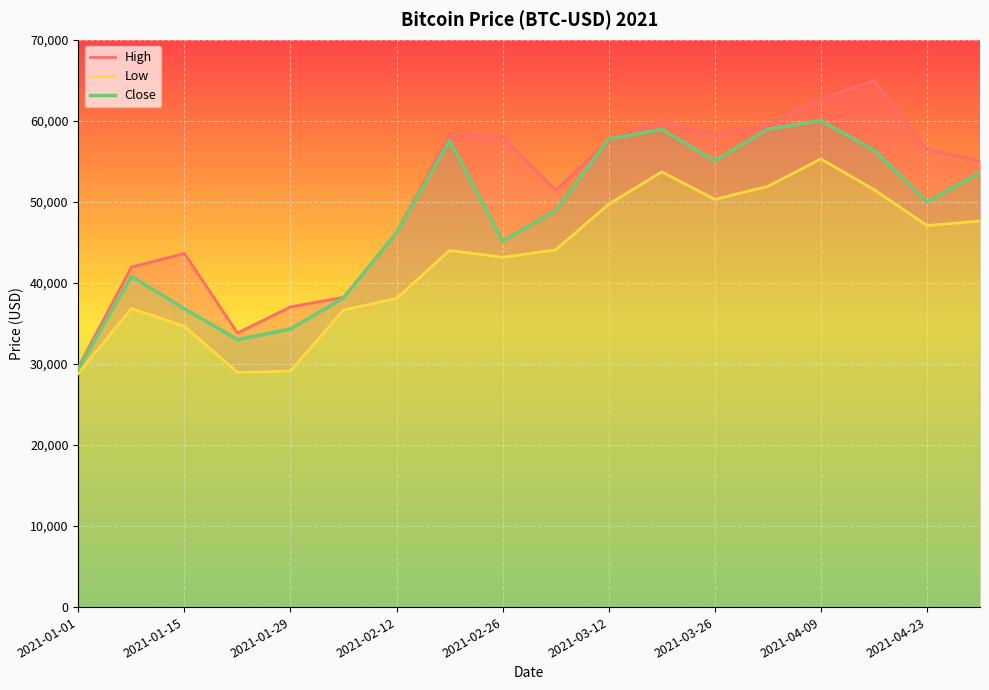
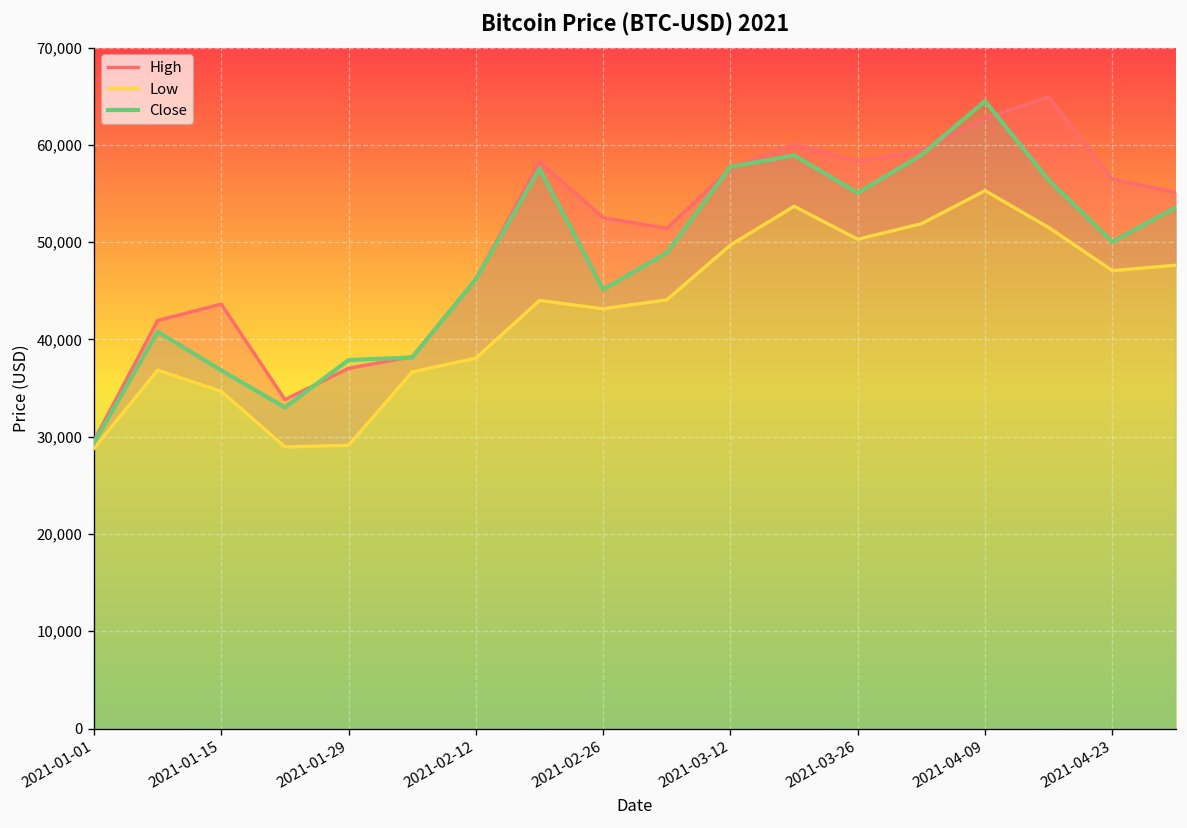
Close, 2021-01-29: 34,000 -> 38,000
High, 2021-02-26: 58,000 -> 53,000
Close, 2021-04-09: 60,000 -> 65,000
